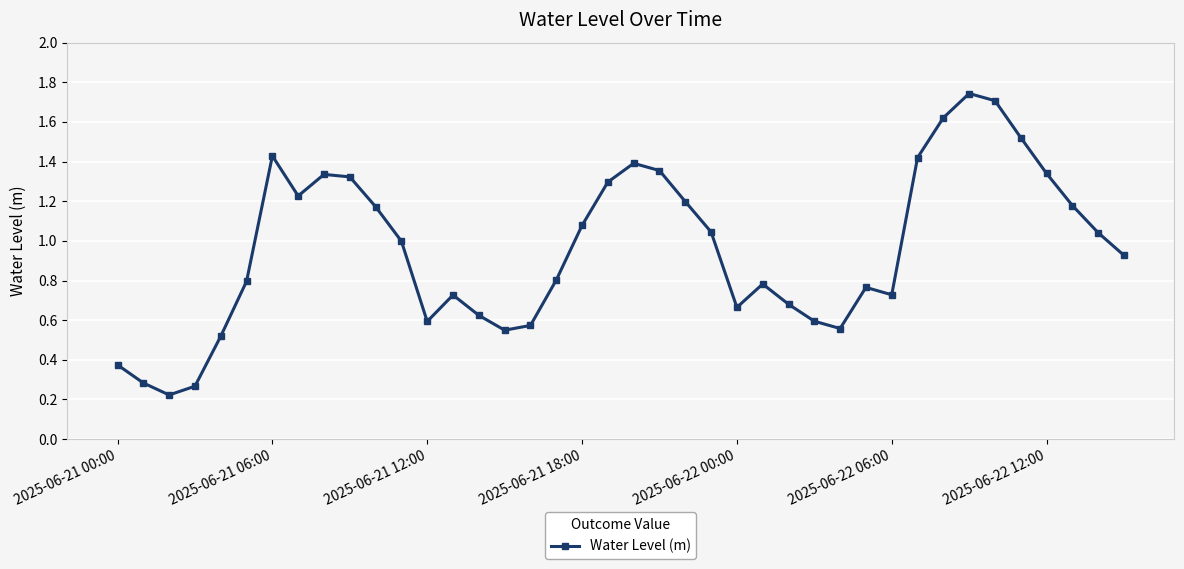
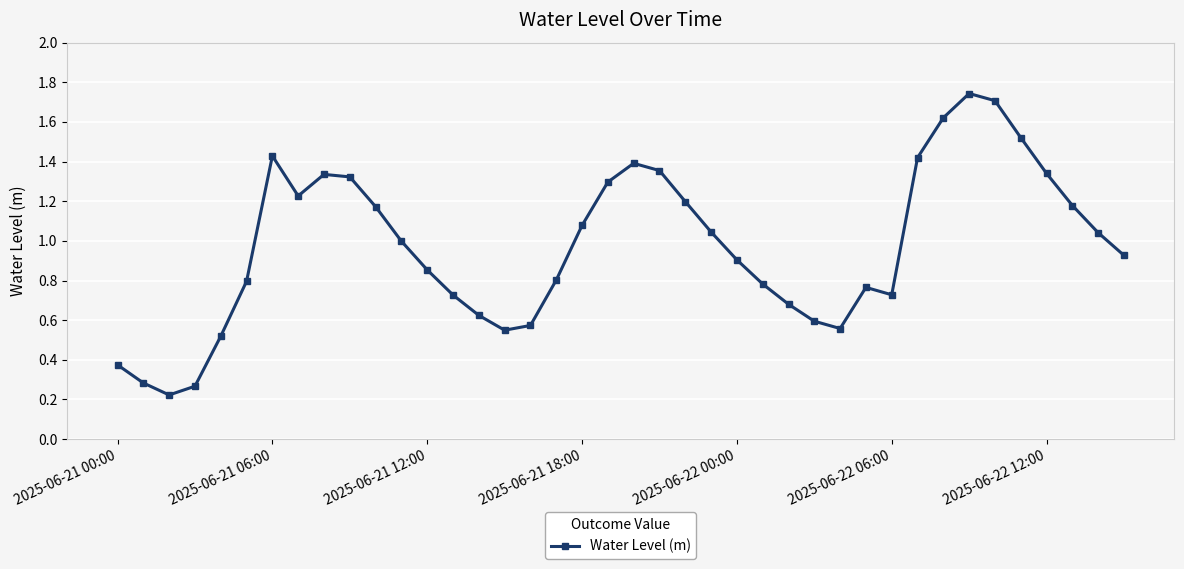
2025-06-21 12:00: 0.59 -> 0.85
2025-06-22 00:00: 0.66 -> 0.90
